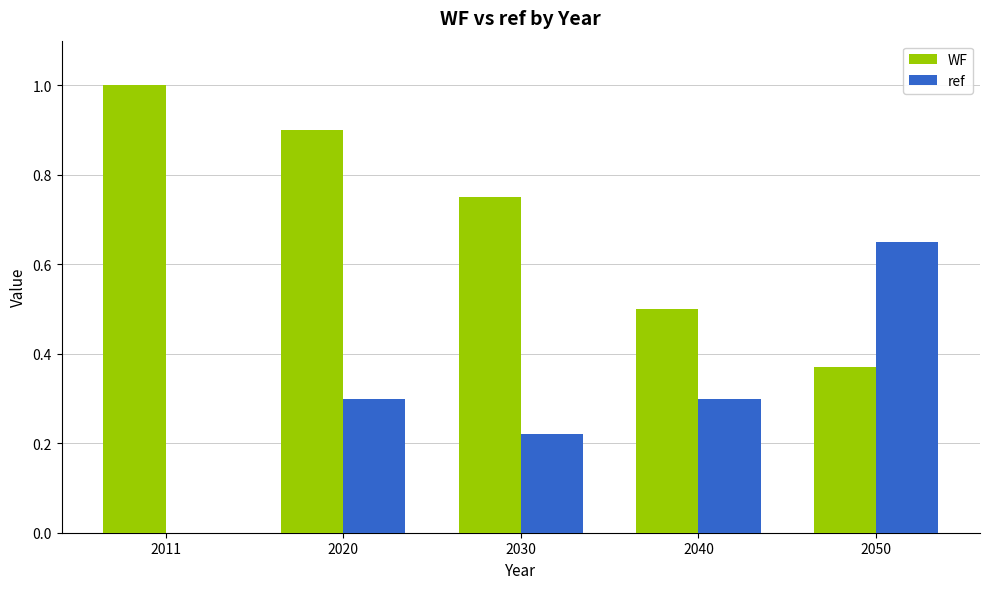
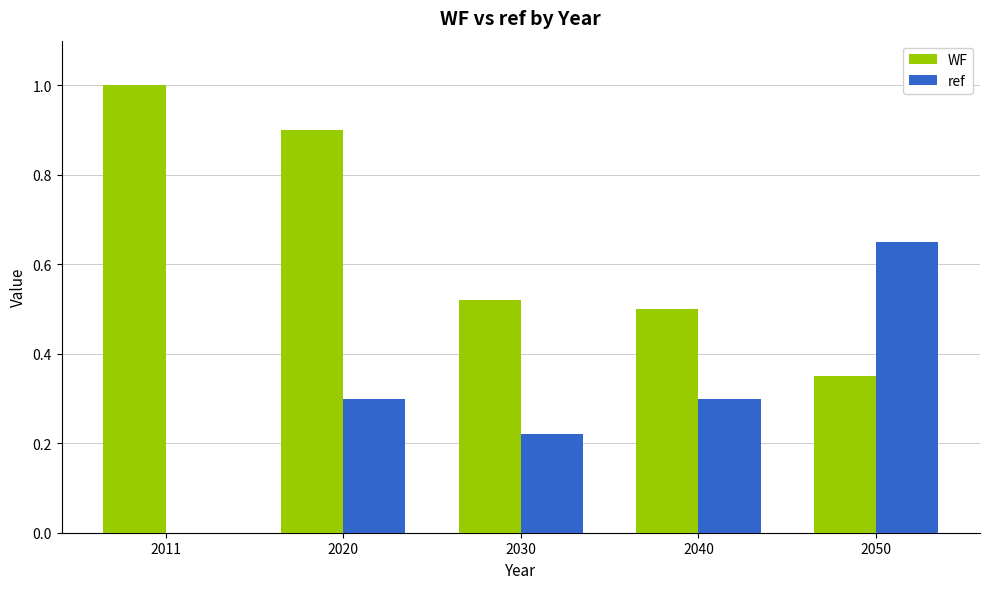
WF, 2030: 0.75 -> 0.52
WF, 2050: 0.37 -> 0.35
